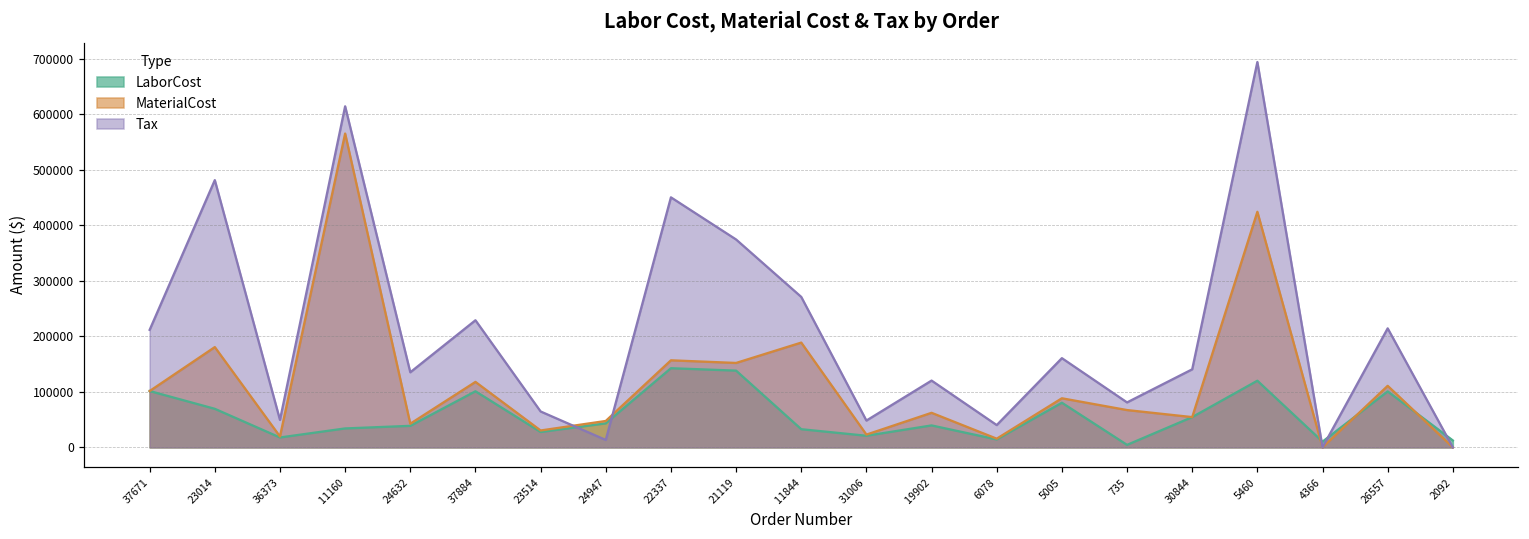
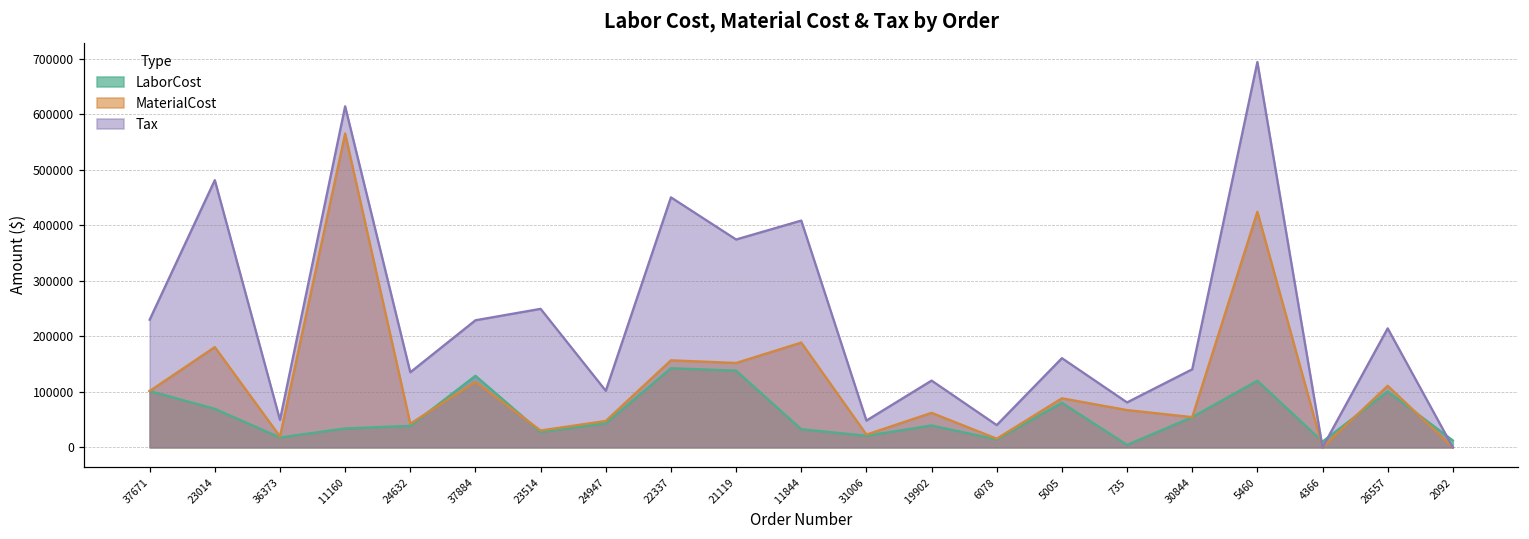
Tax, 37671: 210000 -> 230000
LaborCost, 37884: 100000 -> 130000
Tax, 23514: 60000 -> 250000
Tax, 24947: 10000 -> 100000
Tax, 11844: 270000 -> 410000
